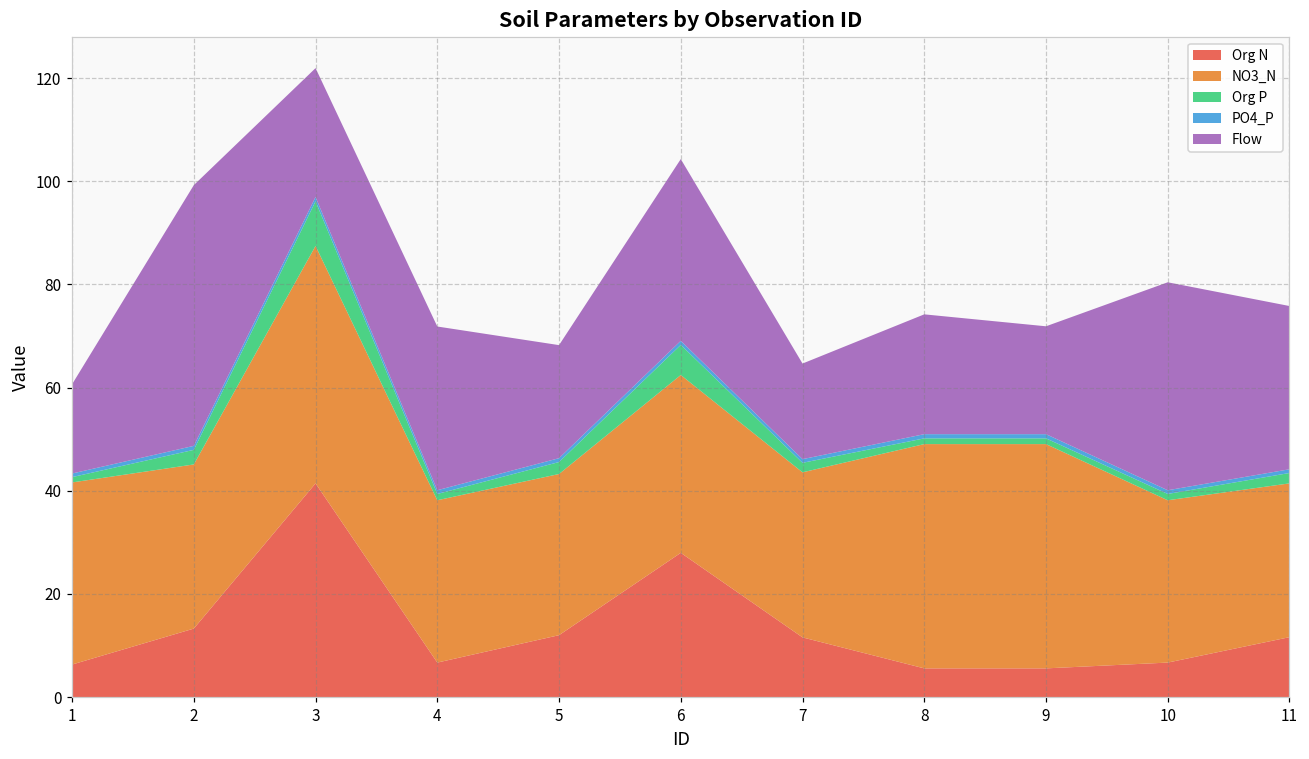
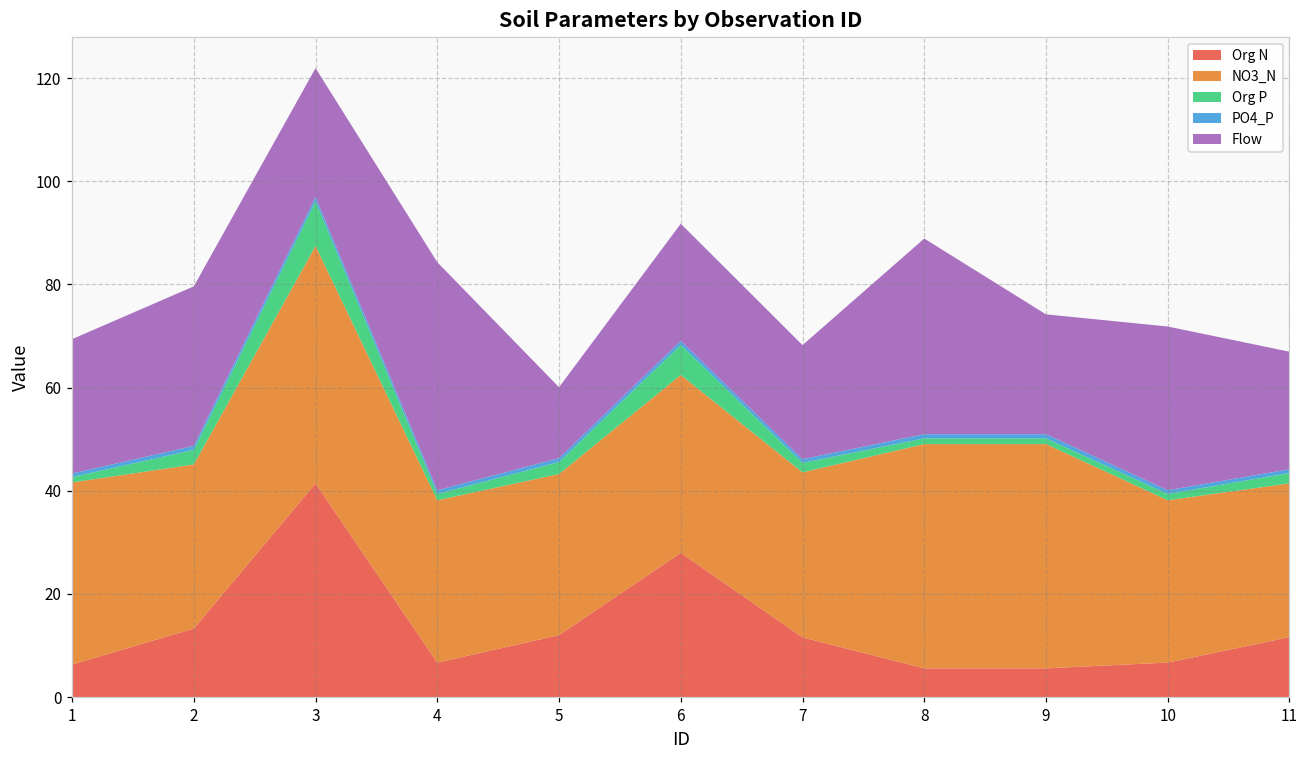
Flow, 1: 17 -> 26
Flow, 2: 51 -> 31
Flow, 4: 32 -> 44
Flow, 5: 22 -> 14
Flow, 6: 35 -> 23
Flow, 7: 19 -> 22
Flow, 8: 23 -> 38
Flow, 9: 21 -> 23
Flow, 10: 40 -> 32
Flow, 11: 32 -> 23
